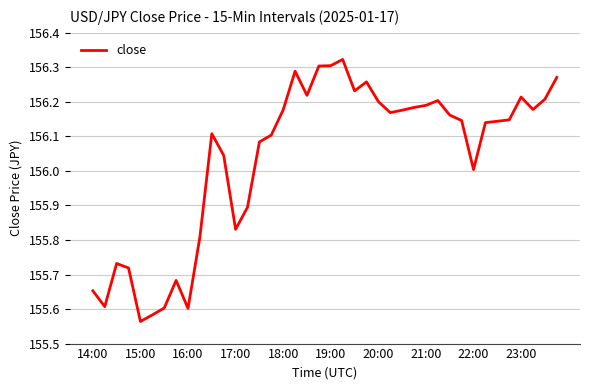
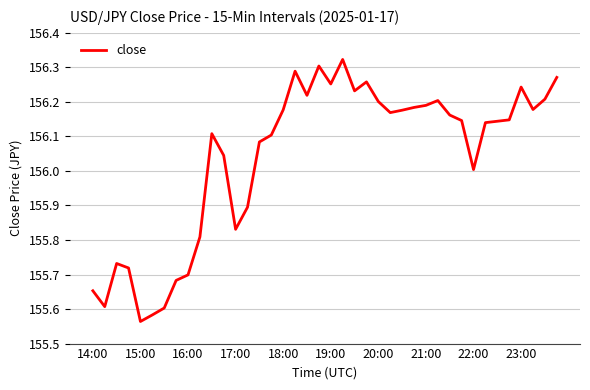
16:00: 155.60 -> 155.70
19:00: 156.31 -> 156.25
23:00: 156.21 -> 156.24
